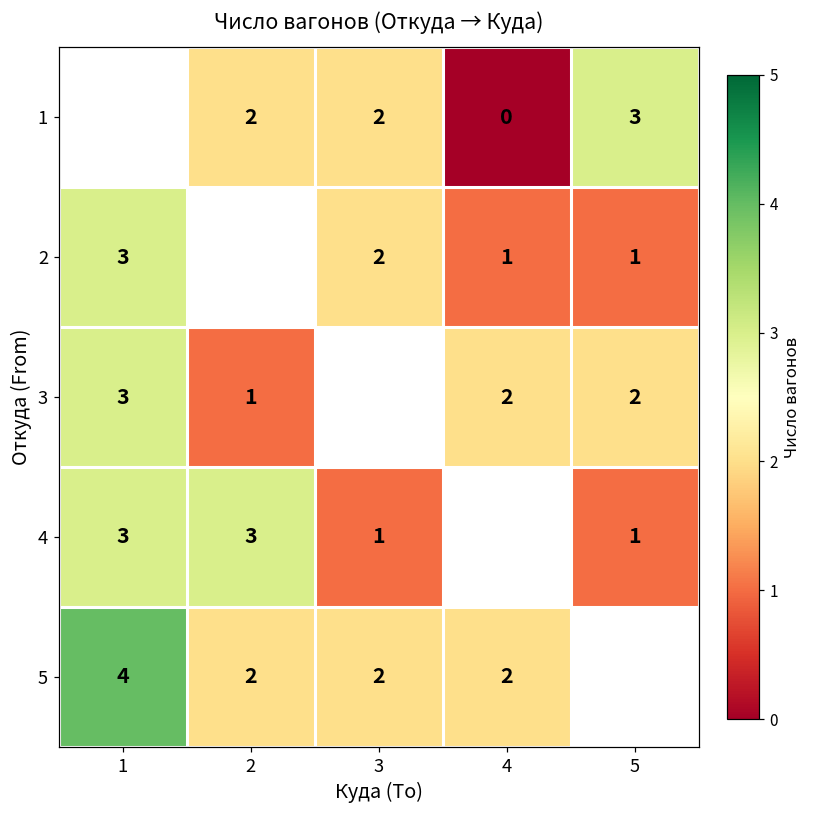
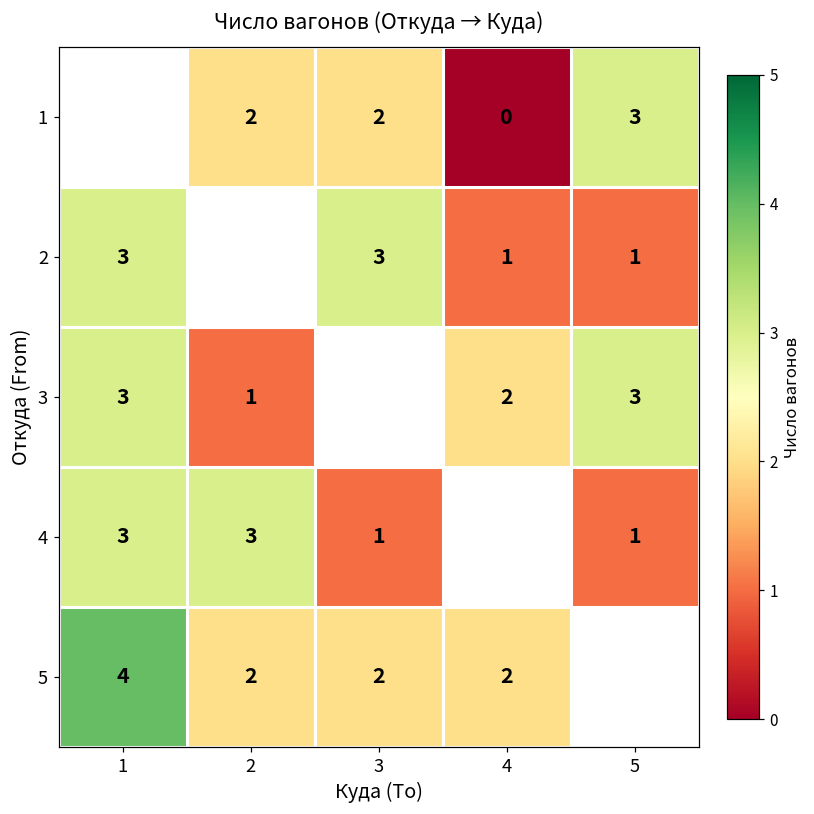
2, 3: 2 -> 3
3, 5: 2 -> 3
